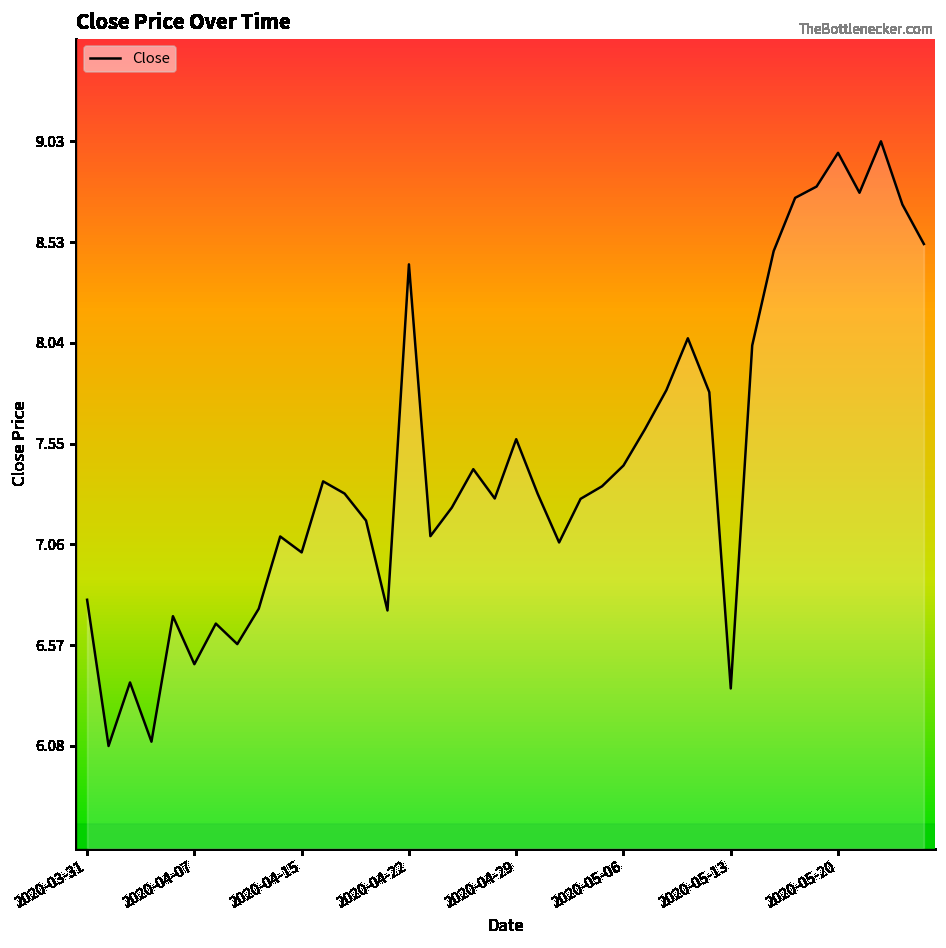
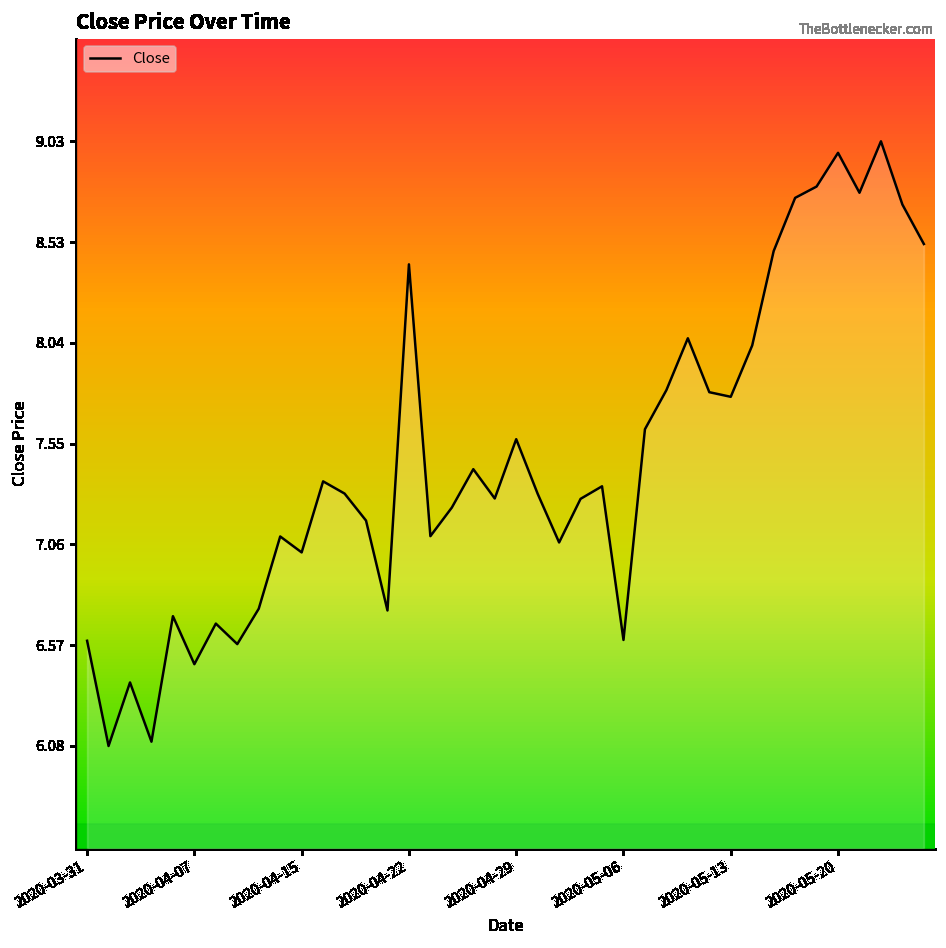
2020-03-31: 6.79 -> 6.59
2020-05-06: 7.44 -> 6.59
2020-05-13: 6.36 -> 7.78
